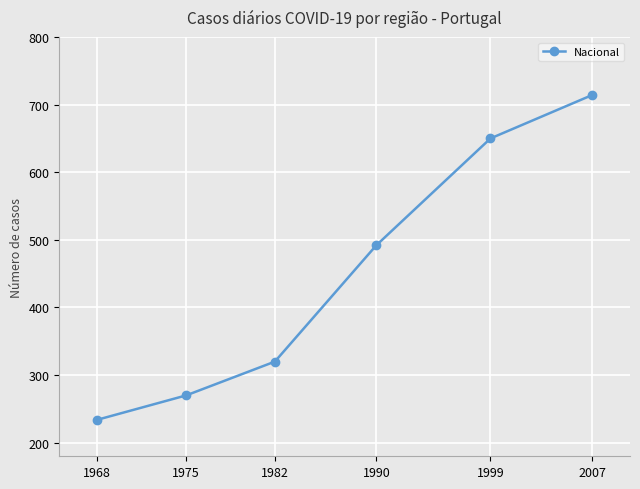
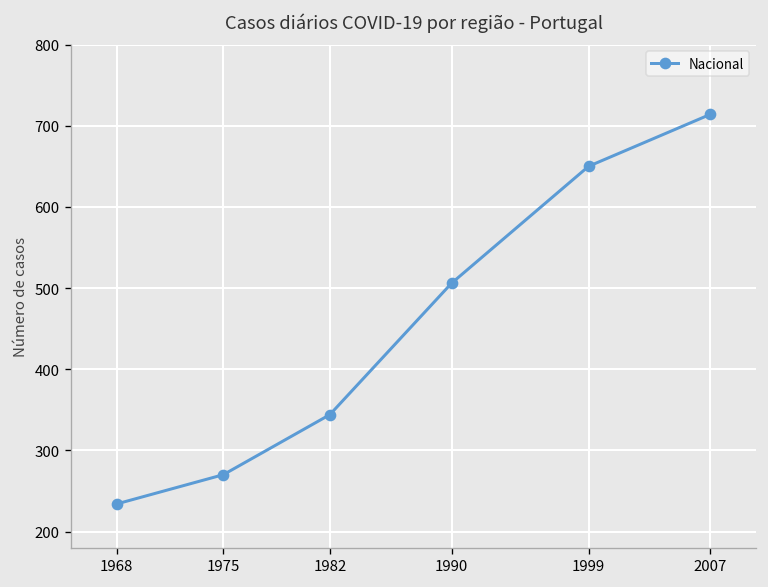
1982: 320 -> 340
1990: 490 -> 510
